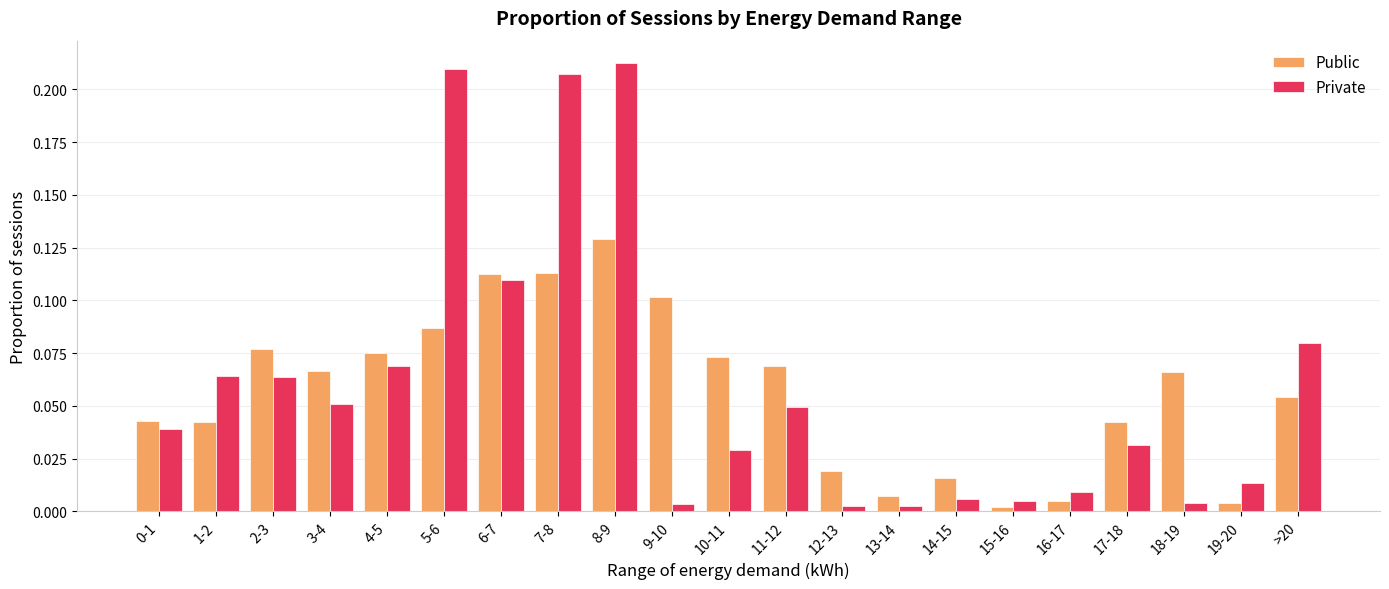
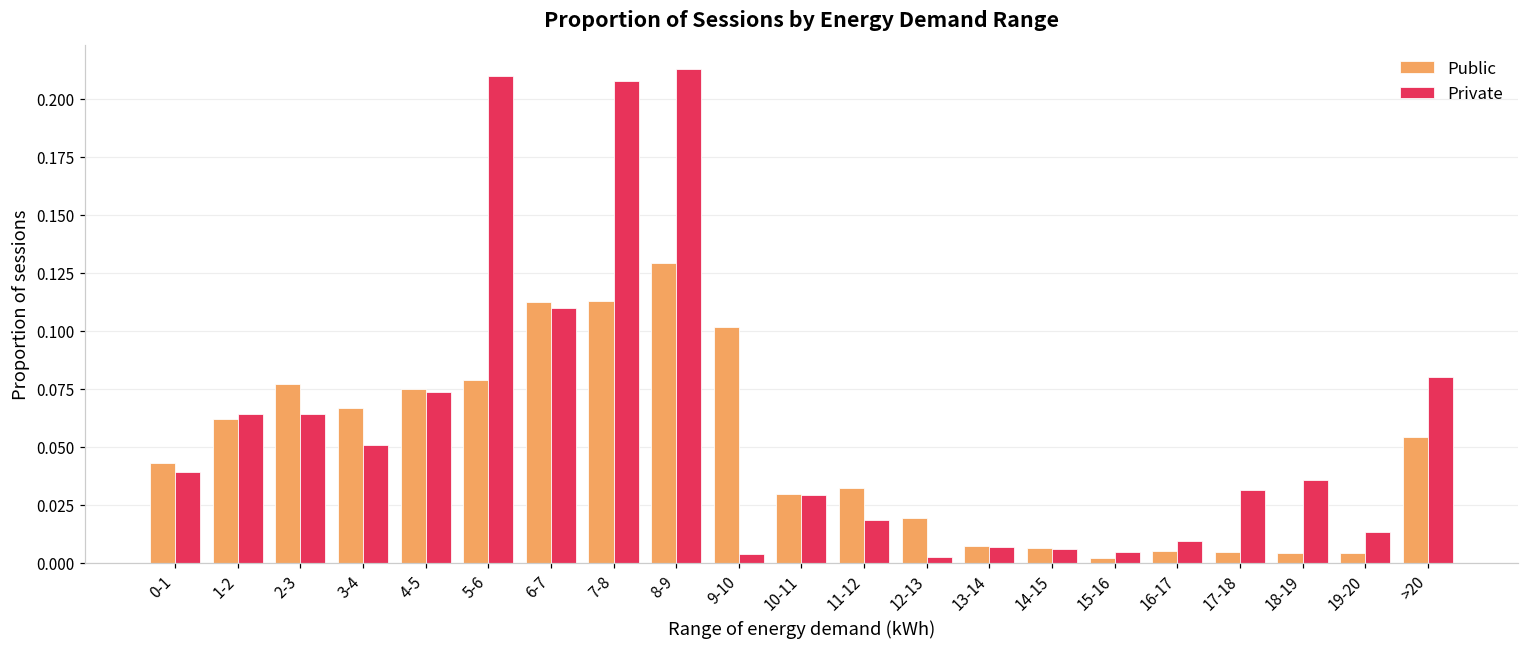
Public, 1-2: 0.043 -> 0.062
Private, 4-5: 0.069 -> 0.073
Public, 5-6: 0.087 -> 0.079
Public, 10-11: 0.073 -> 0.030
Public, 11-12: 0.069 -> 0.032
Private, 11-12: 0.050 -> 0.018
Private, 13-14: 0.003 -> 0.007
Public, 14-15: 0.016 -> 0.006
Public, 17-18: 0.042 -> 0.005
Public, 18-19: 0.066 -> 0.004
Private, 18-19: 0.004 -> 0.036
